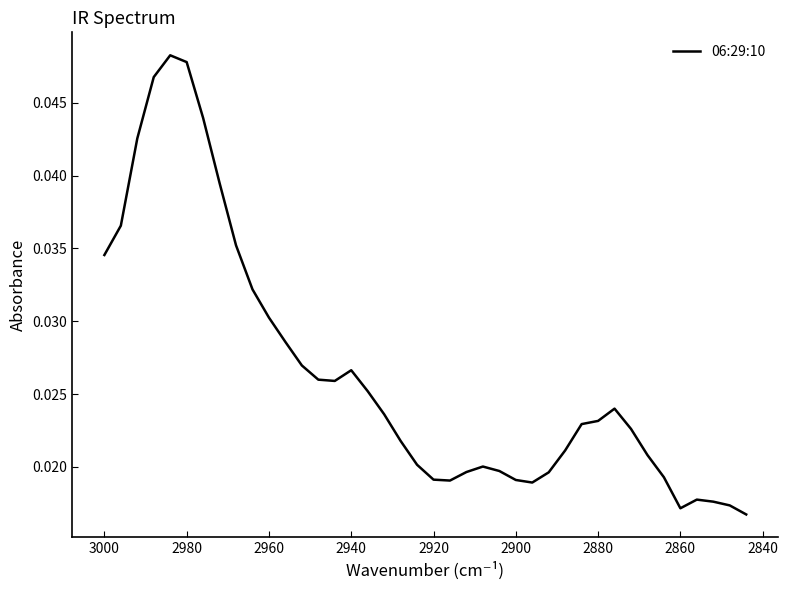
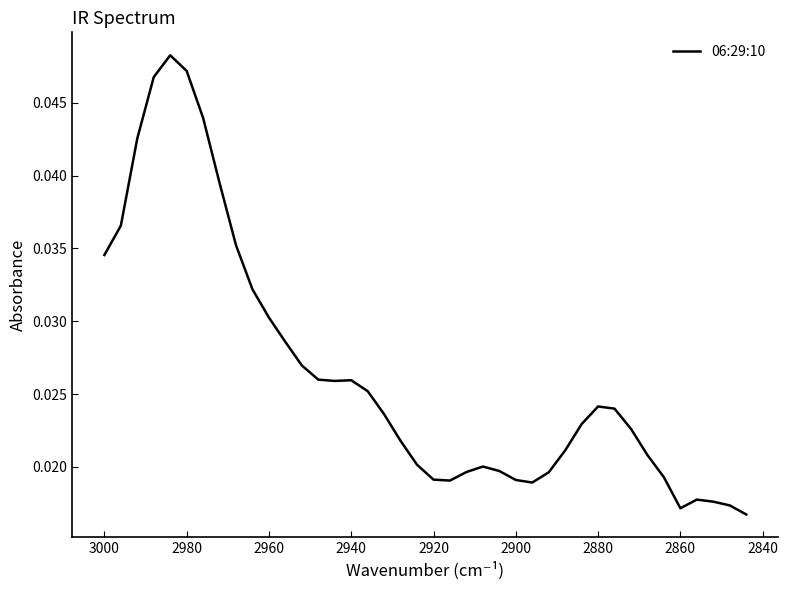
2980: 0.0478 -> 0.0472
2940: 0.0266 -> 0.0260
2880: 0.0232 -> 0.0242
